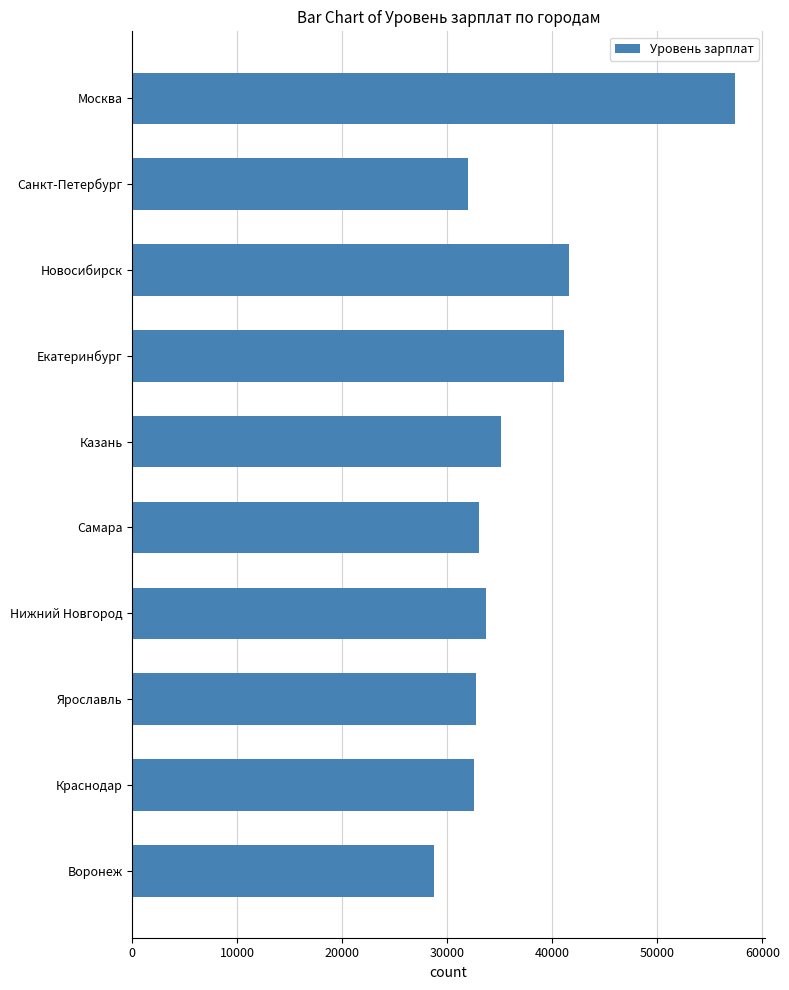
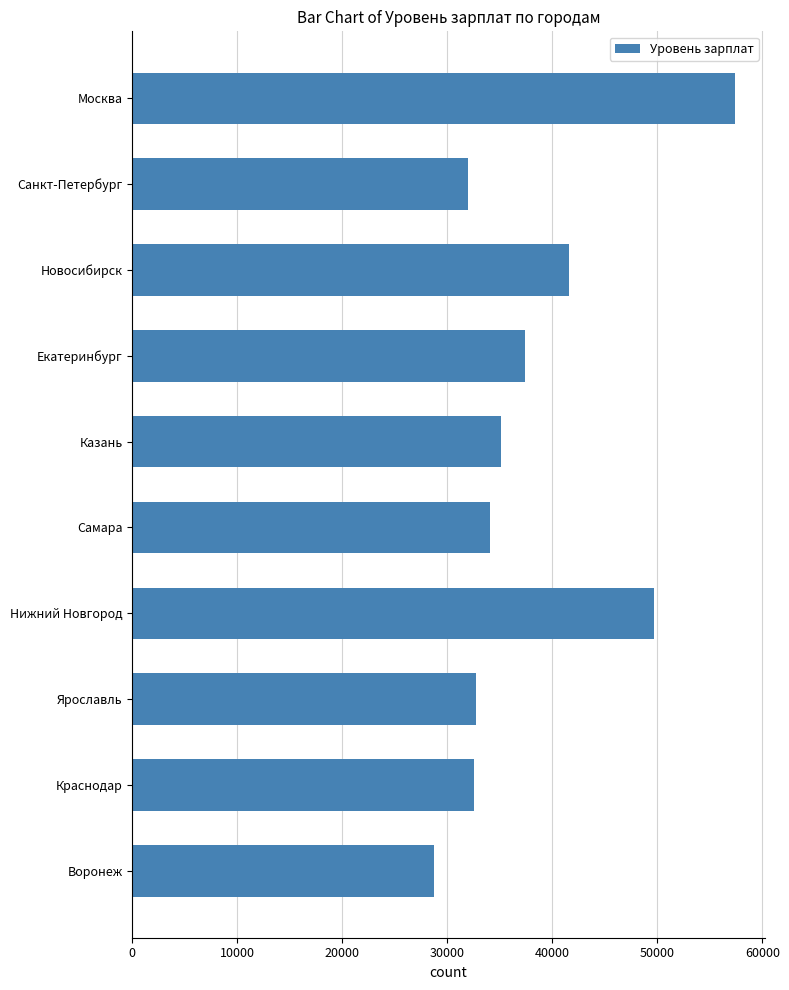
Екатеринбург: 41100 -> 37400
Самара: 33100 -> 34100
Нижний Новгород: 33600 -> 49700
